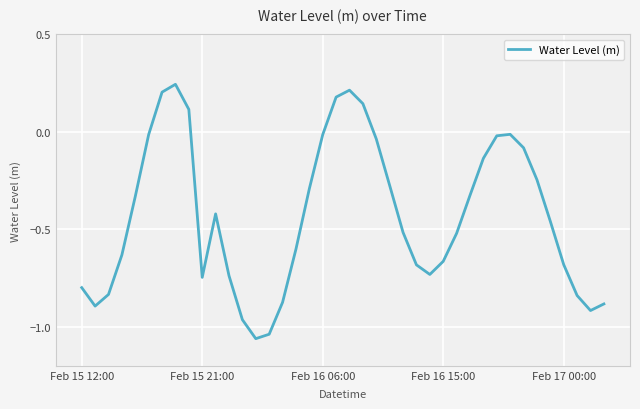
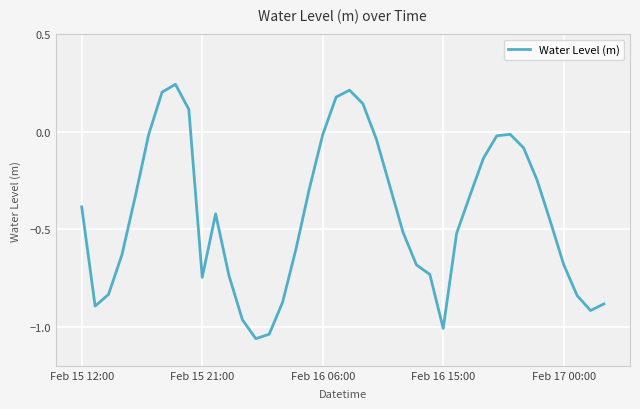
Feb 15 12:00: -0.80 -> -0.38
Feb 16 15:00: -0.66 -> -1.01
